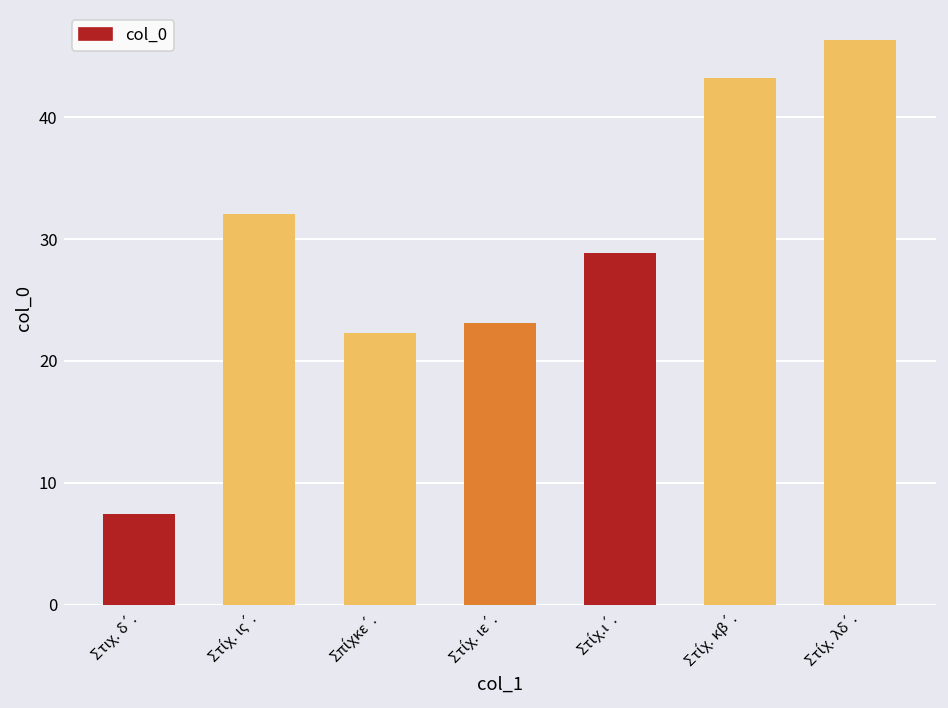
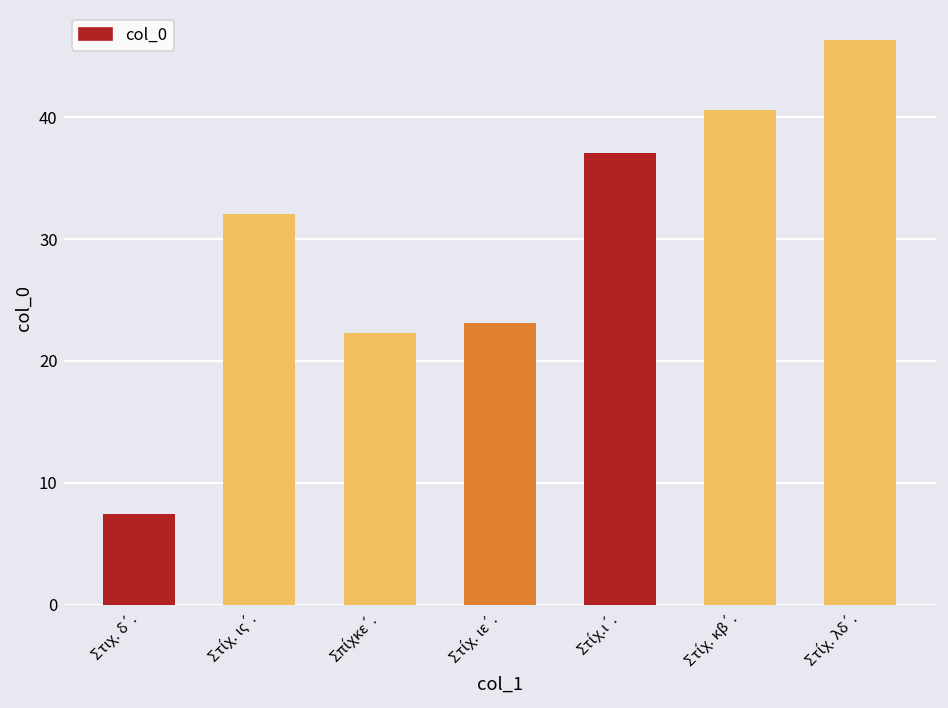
Στίχ.ι΄.: 28.9 -> 37.1
Στίχ. κβ΄.: 43.2 -> 40.6
